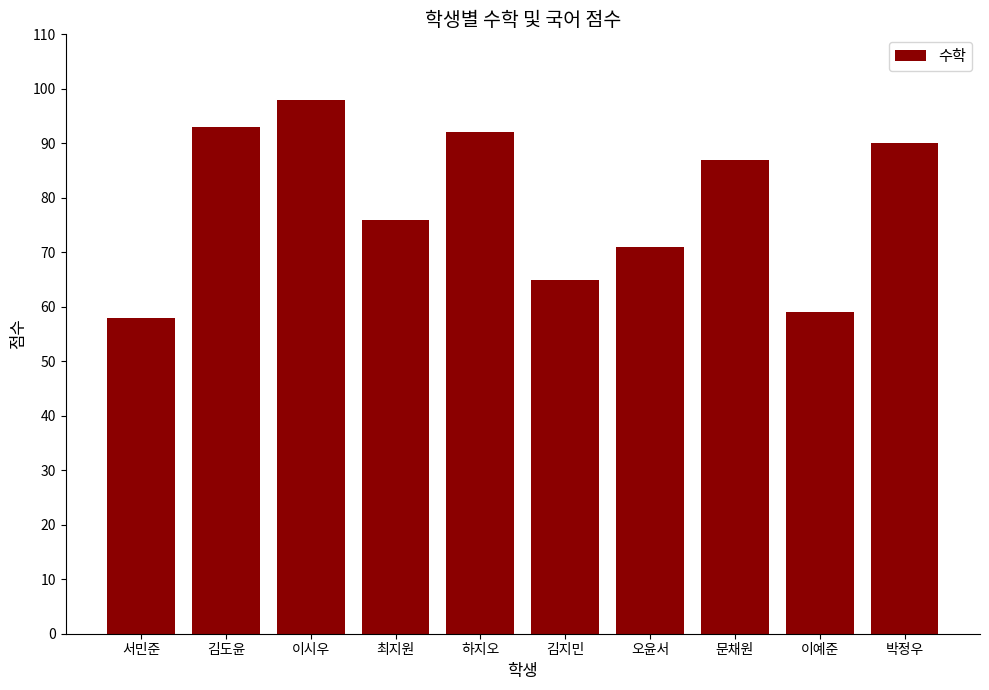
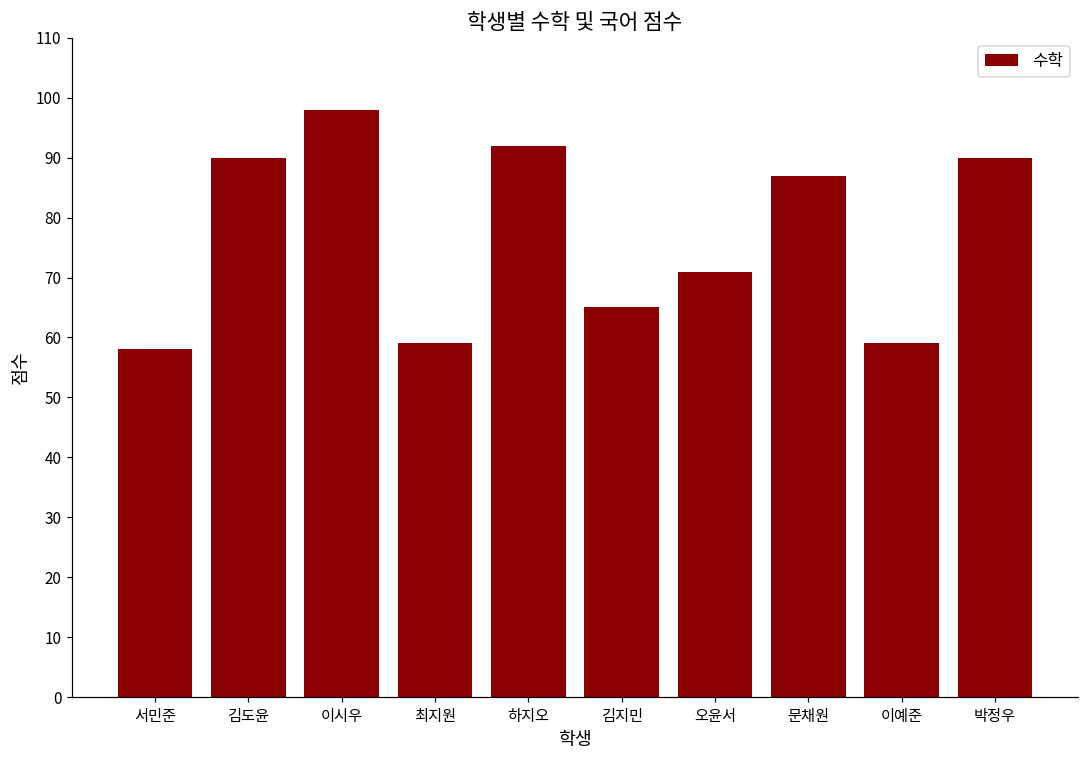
김도윤: 93 -> 90
최지원: 76 -> 59
